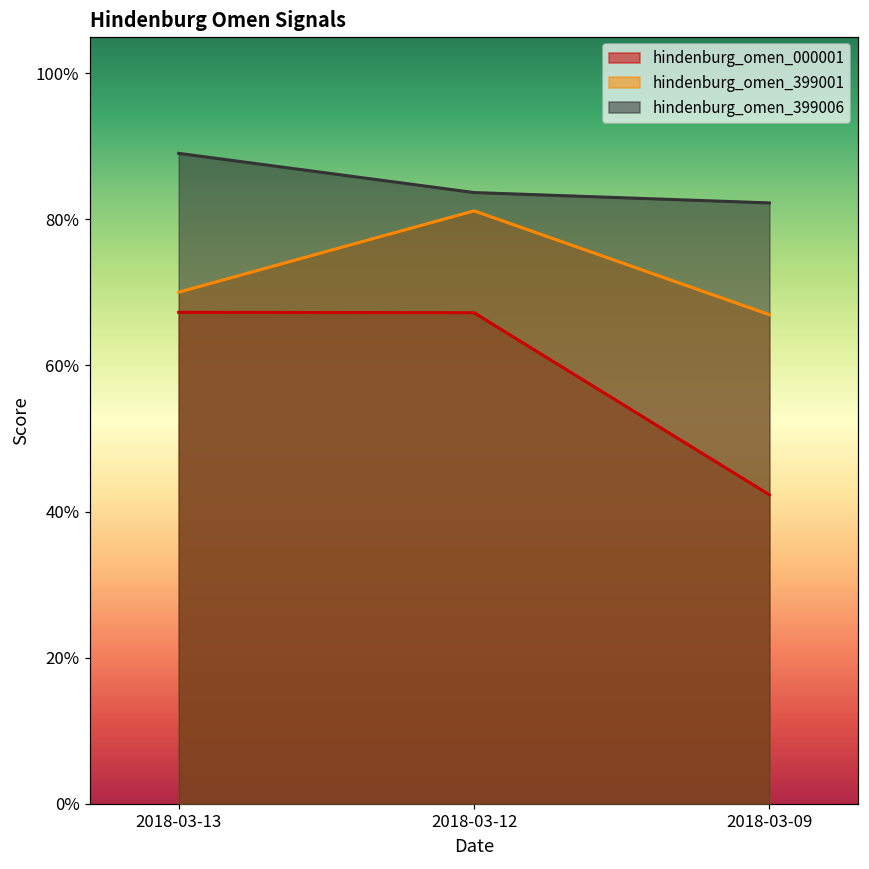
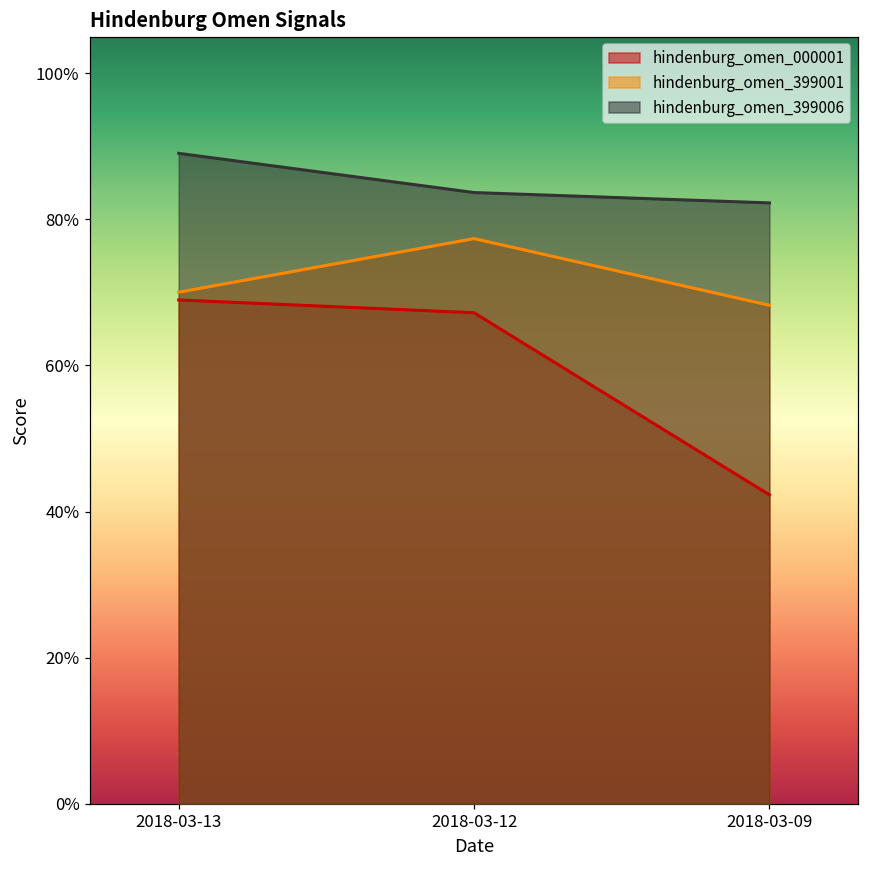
hindenburg_omen_000001, 2018-03-13: 67% -> 69%
hindenburg_omen_399001, 2018-03-12: 81% -> 77%
hindenburg_omen_399001, 2018-03-09: 67% -> 68%
